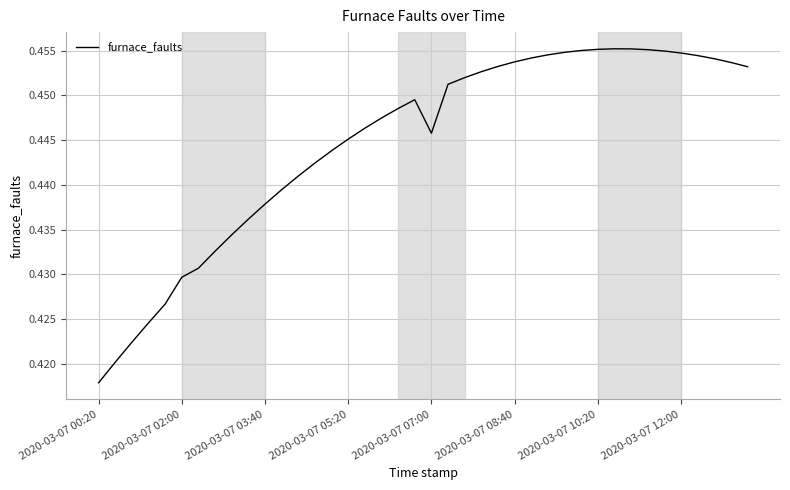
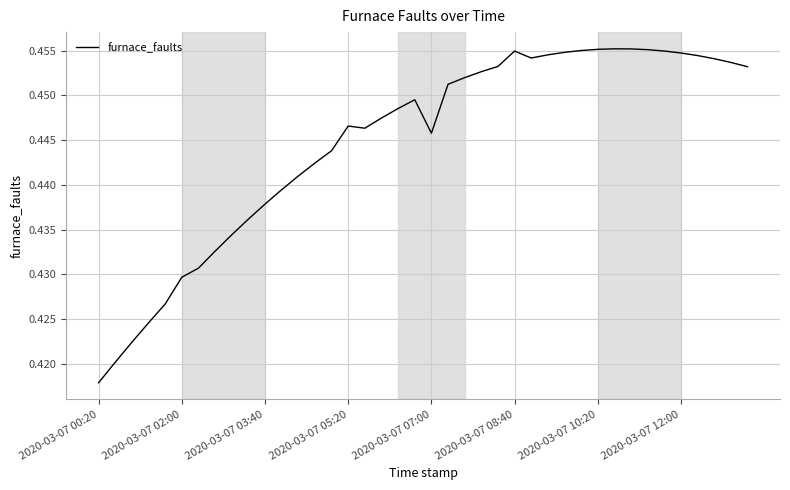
2020-03-07 05:20: 0.445 -> 0.447
2020-03-07 08:40: 0.454 -> 0.455
